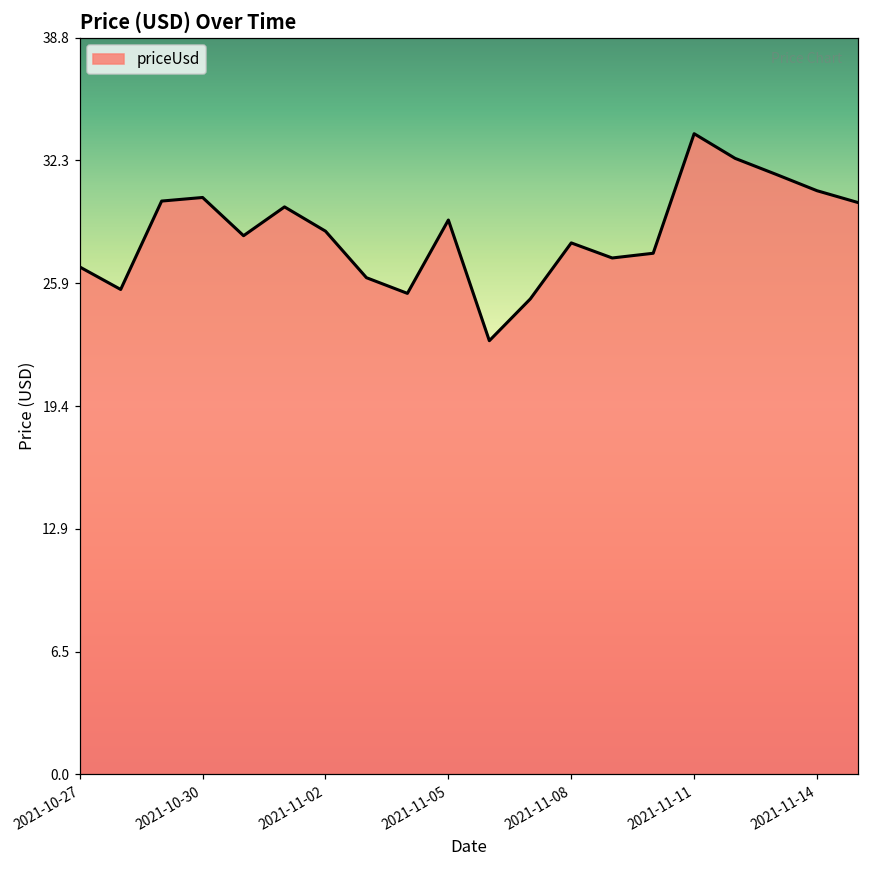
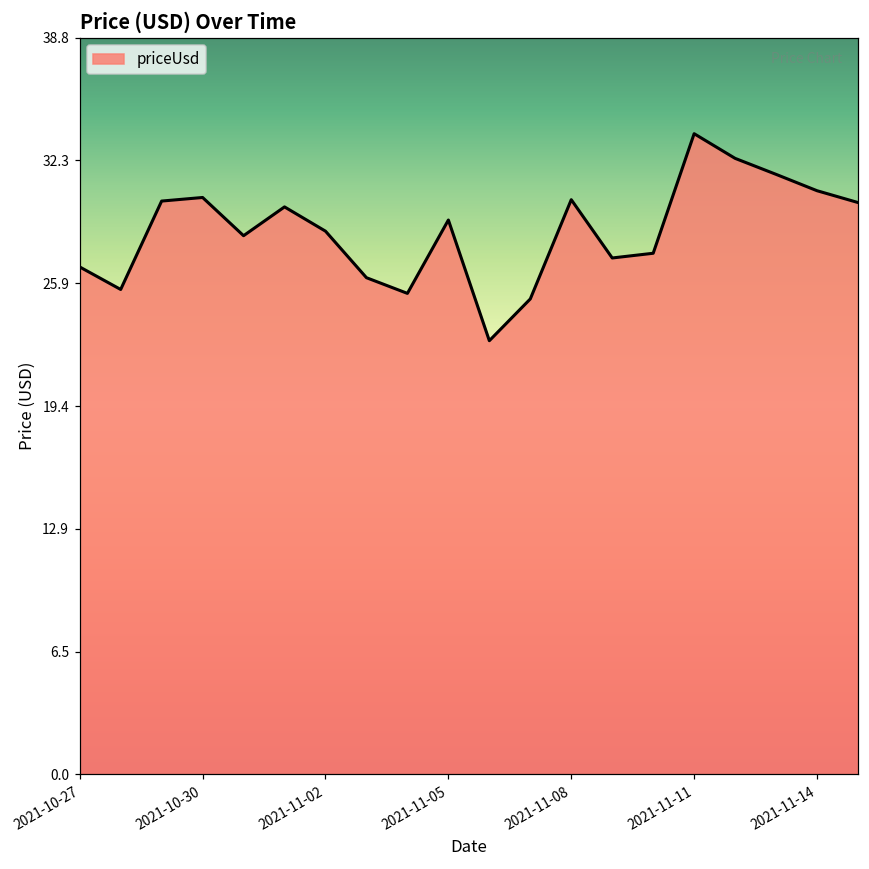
2021-11-08: 28.0 -> 30.3
